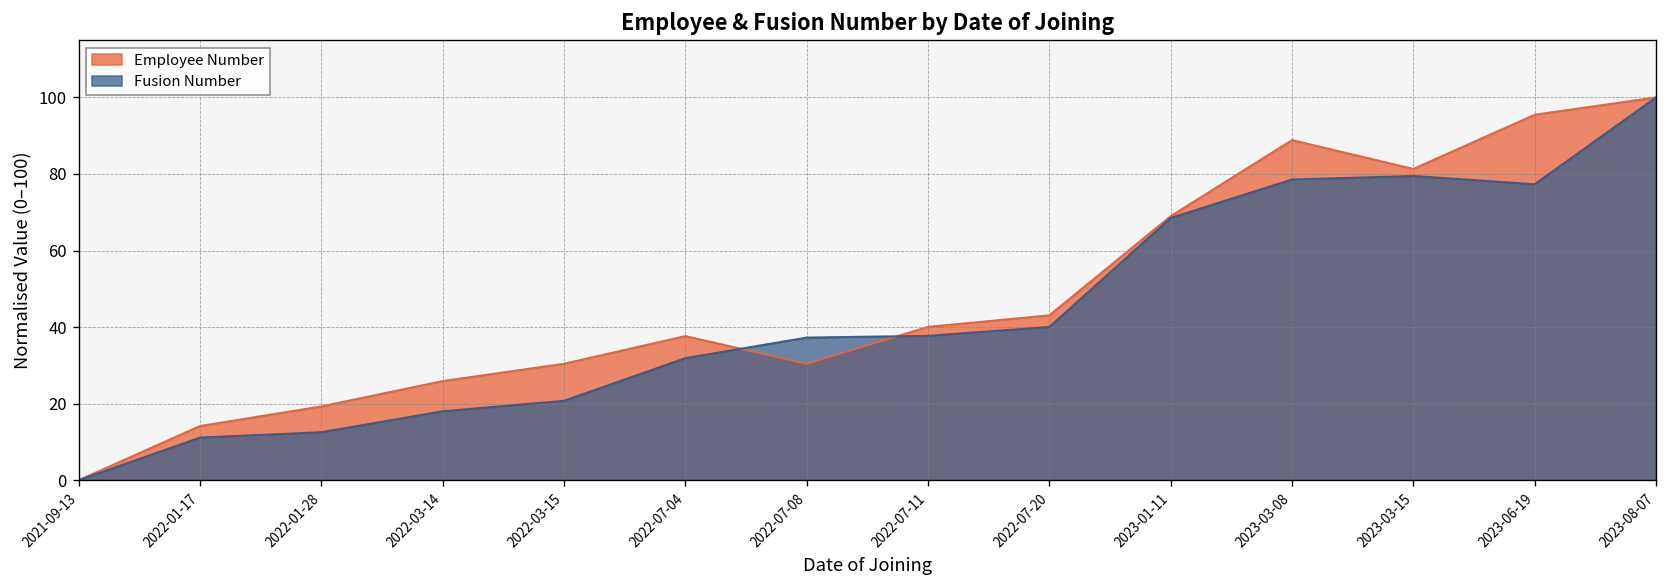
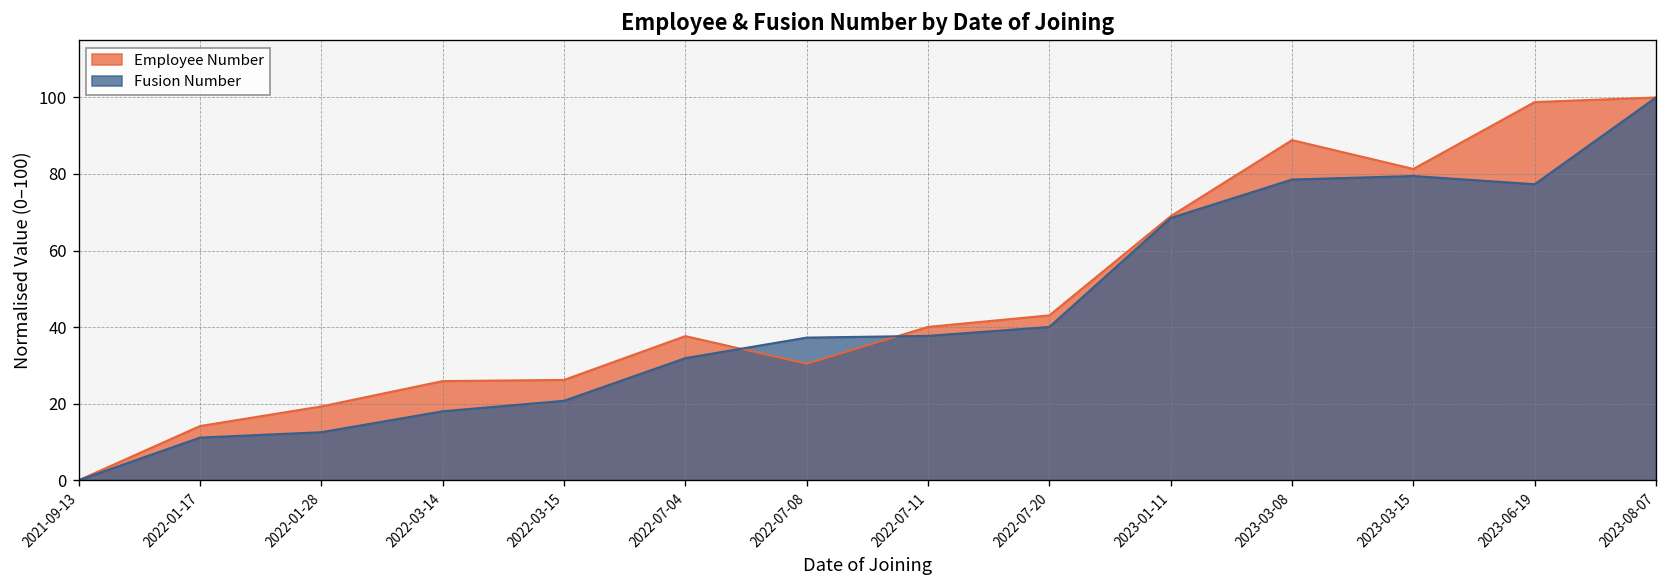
Employee Number, 2022-03-15: 30 -> 26
Employee Number, 2023-06-19: 95 -> 99
